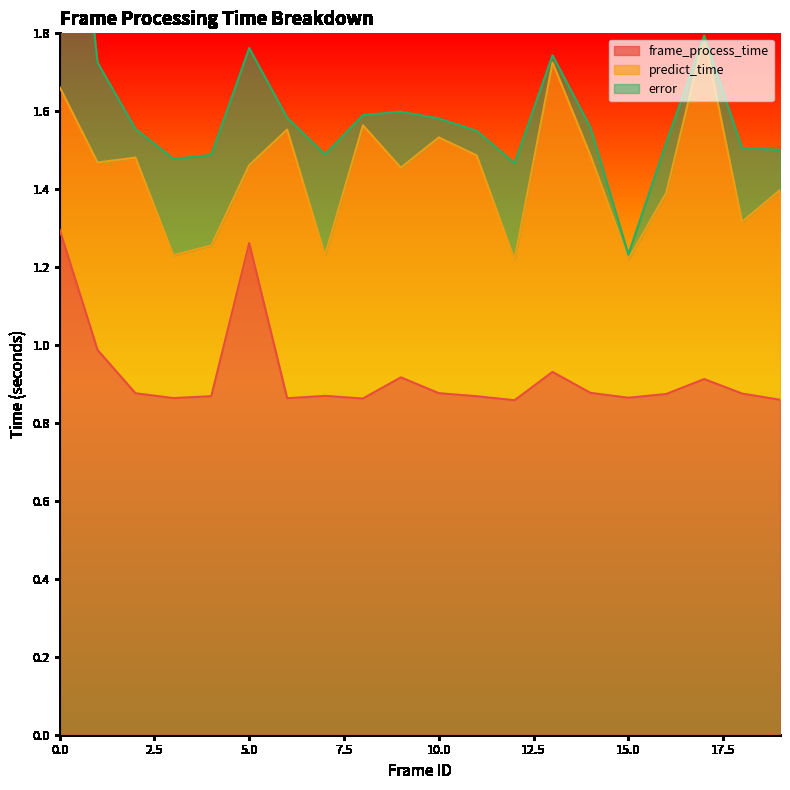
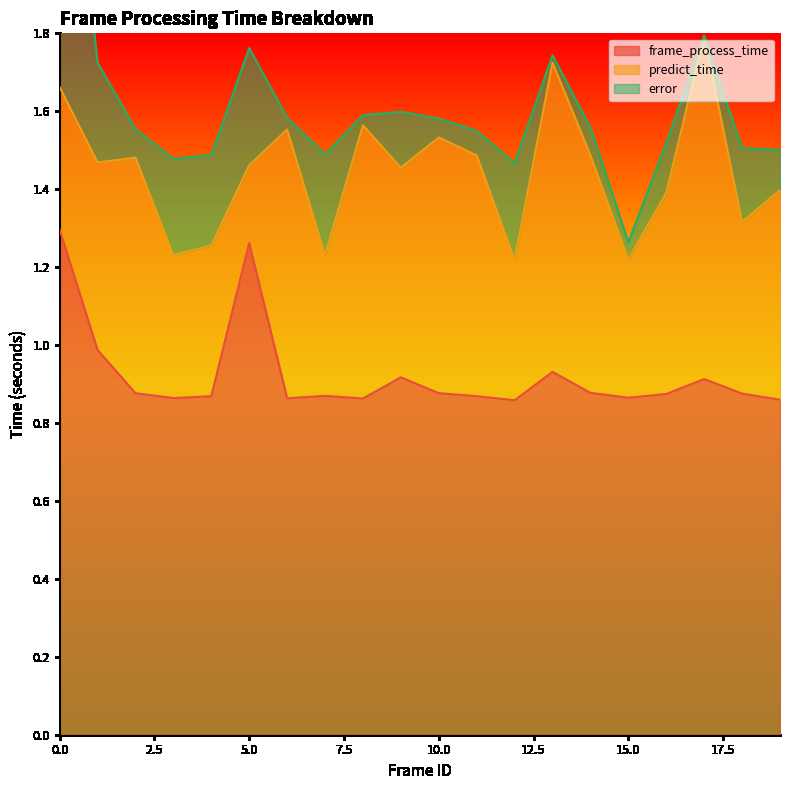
error, 15.0: 0.01 -> 0.04
